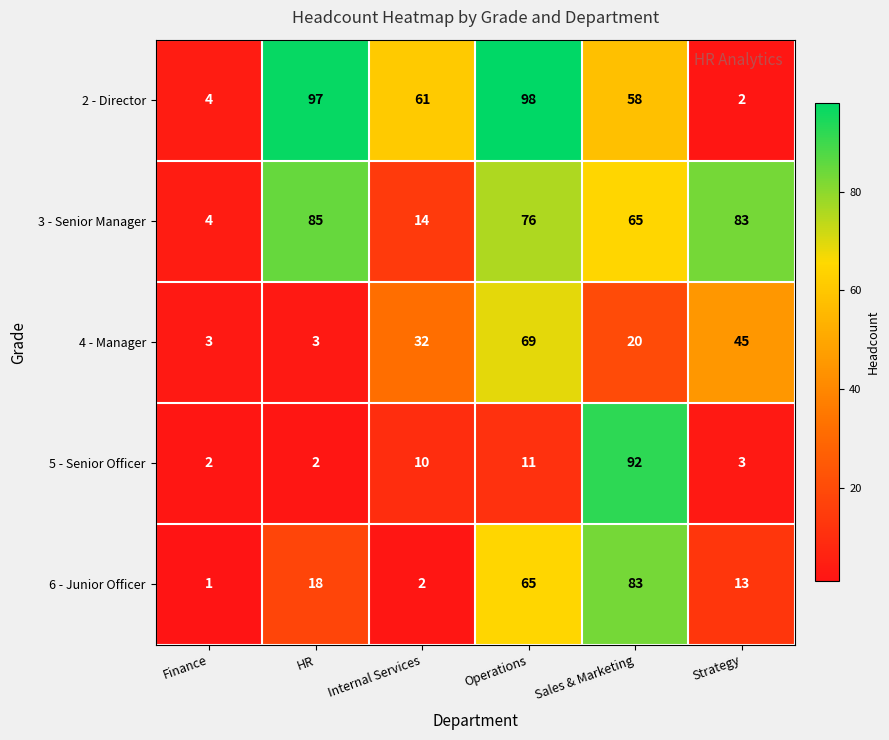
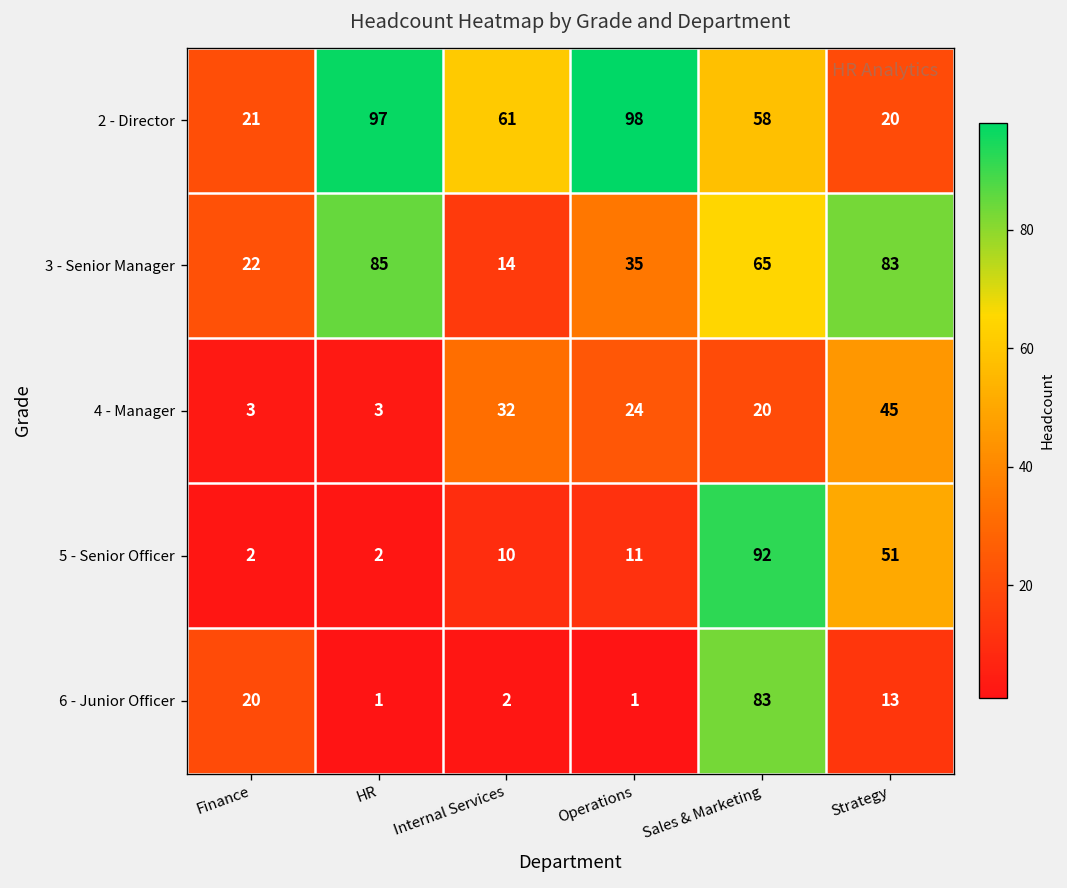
2 - Director, Finance: 4 -> 21
2 - Director, Strategy: 2 -> 20
3 - Senior Manager, Finance: 4 -> 22
3 - Senior Manager, Operations: 76 -> 35
4 - Manager, Operations: 69 -> 24
5 - Senior Officer, Strategy: 3 -> 51
6 - Junior Officer, Finance: 1 -> 20
6 - Junior Officer, HR: 18 -> 1
6 - Junior Officer, Operations: 65 -> 1
